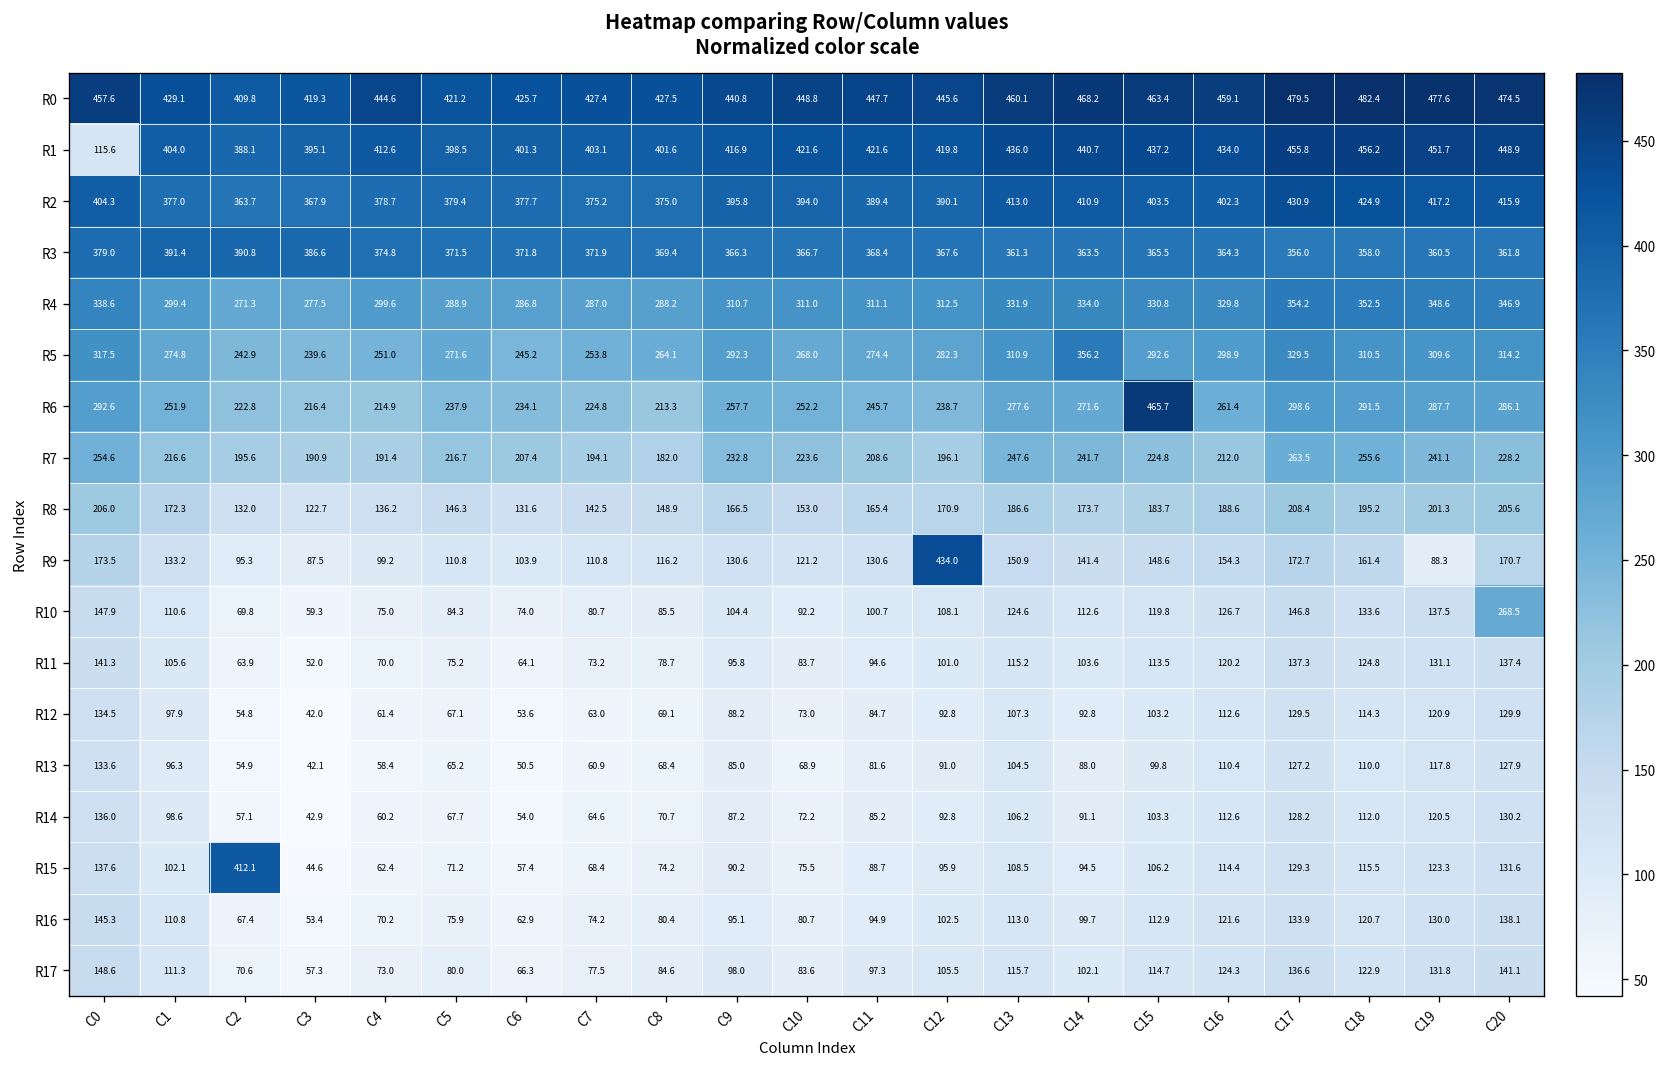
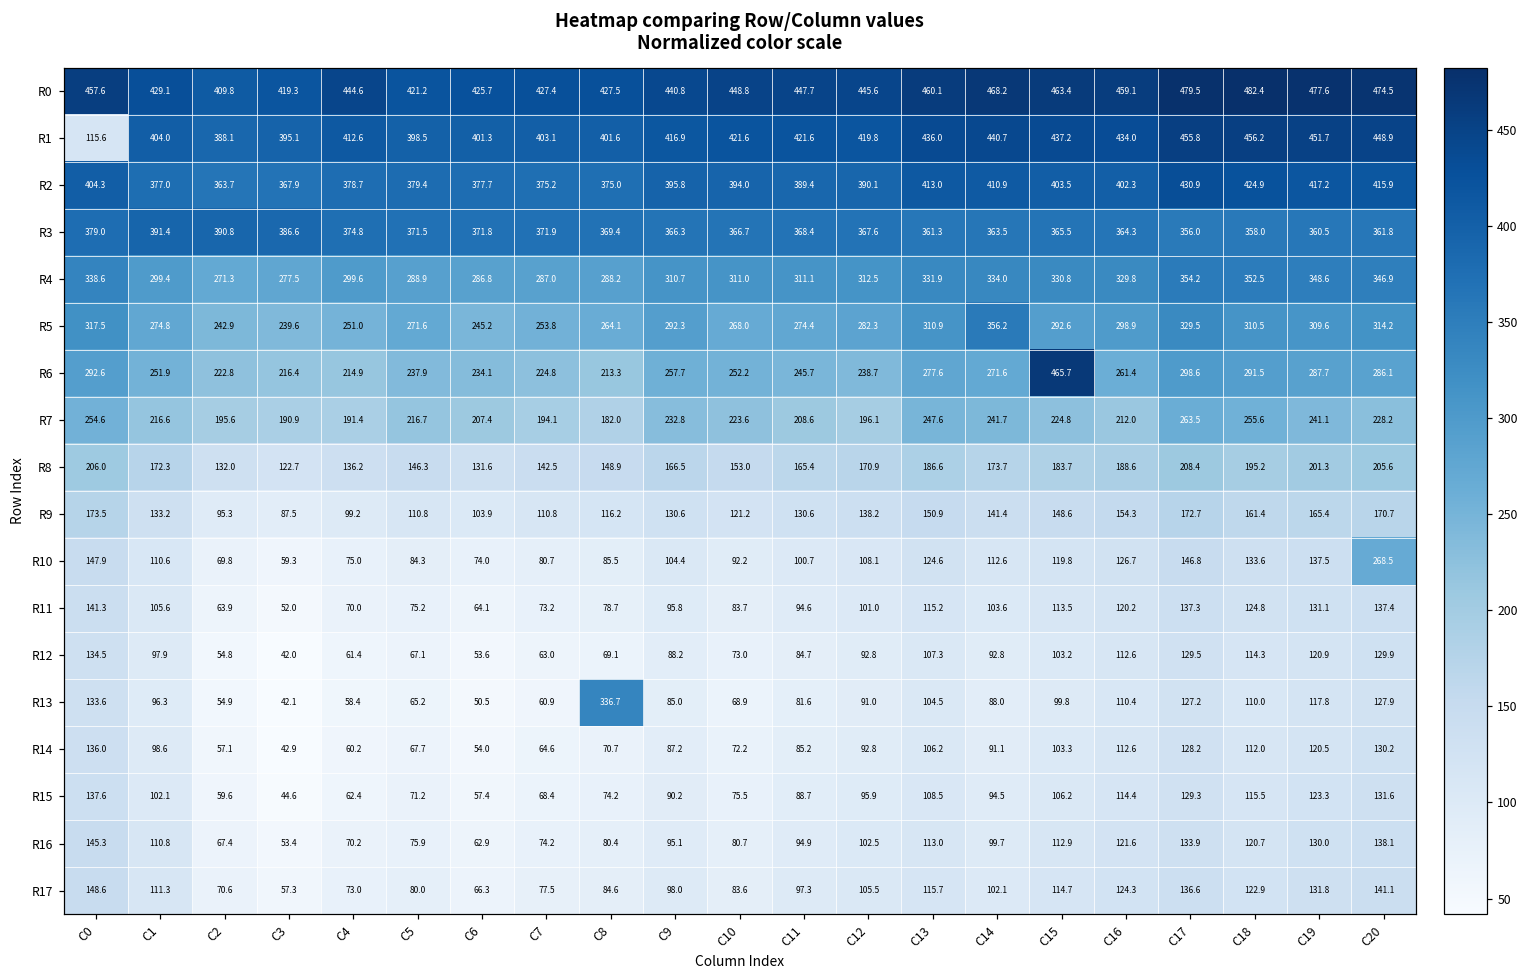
R9, C12: 434.0 -> 138.2
R9, C19: 88.3 -> 165.4
R13, C8: 68.4 -> 336.7
R15, C2: 412.1 -> 59.6
